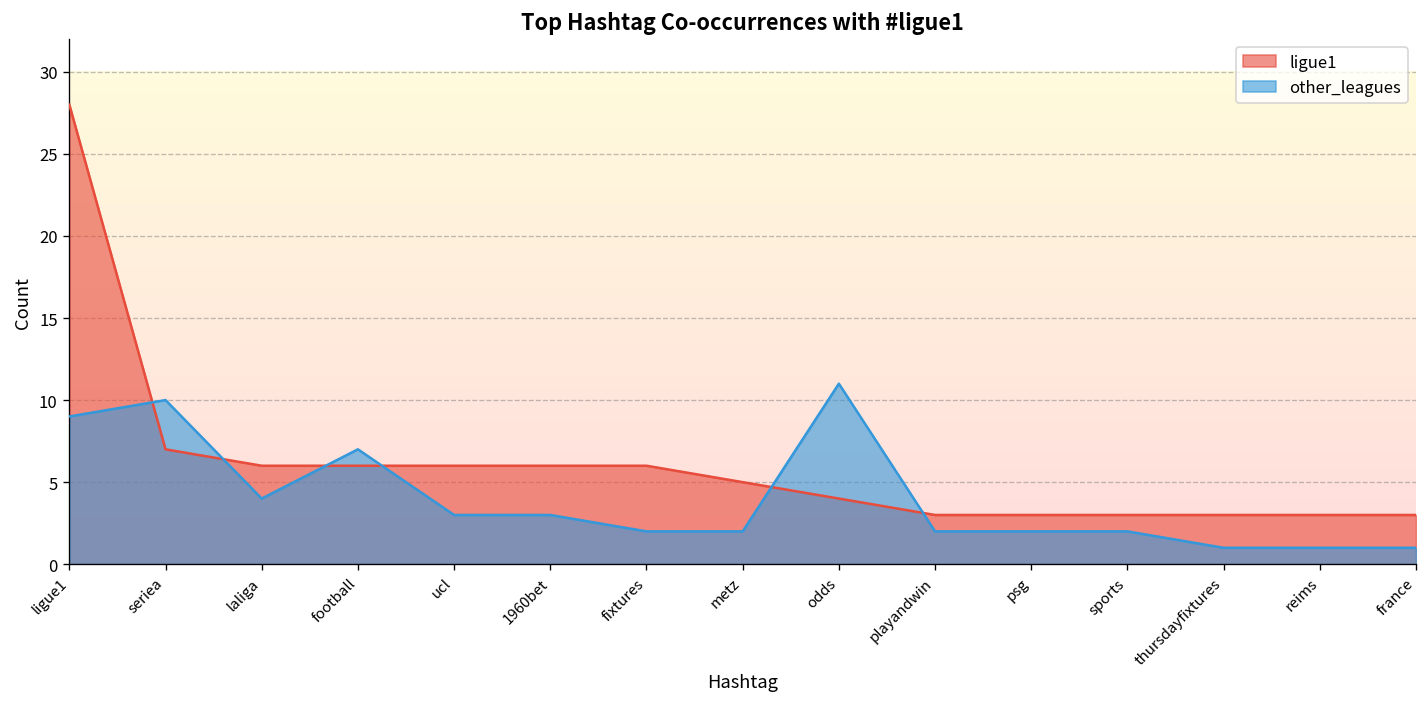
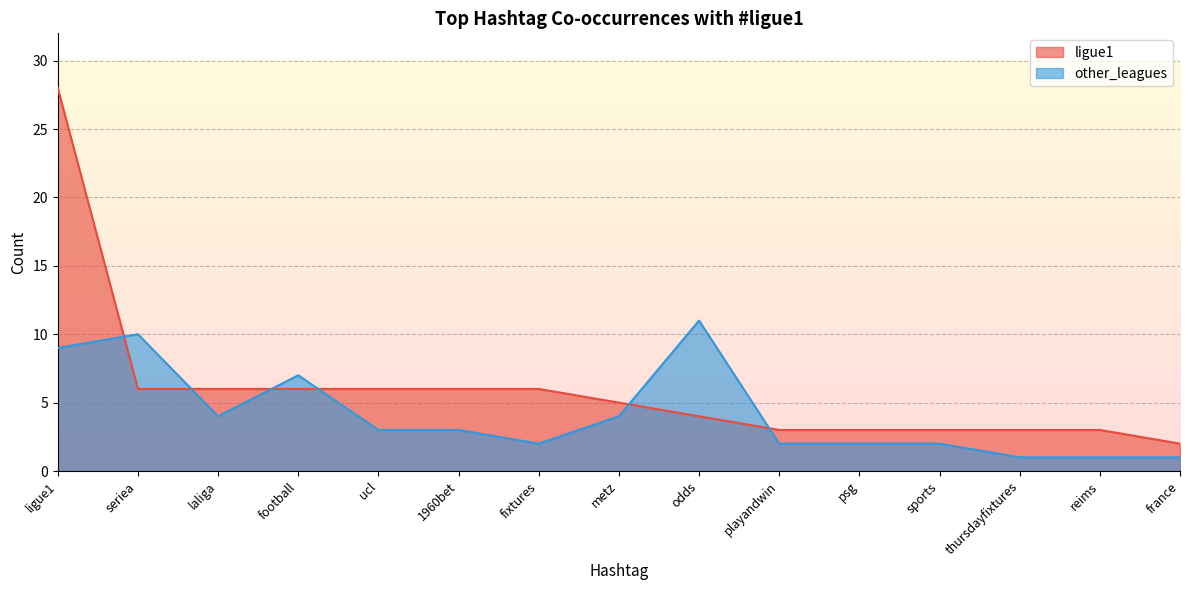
ligue1, seriea: 7 -> 6
other_leagues, metz: 2 -> 4
ligue1, france: 3 -> 2
